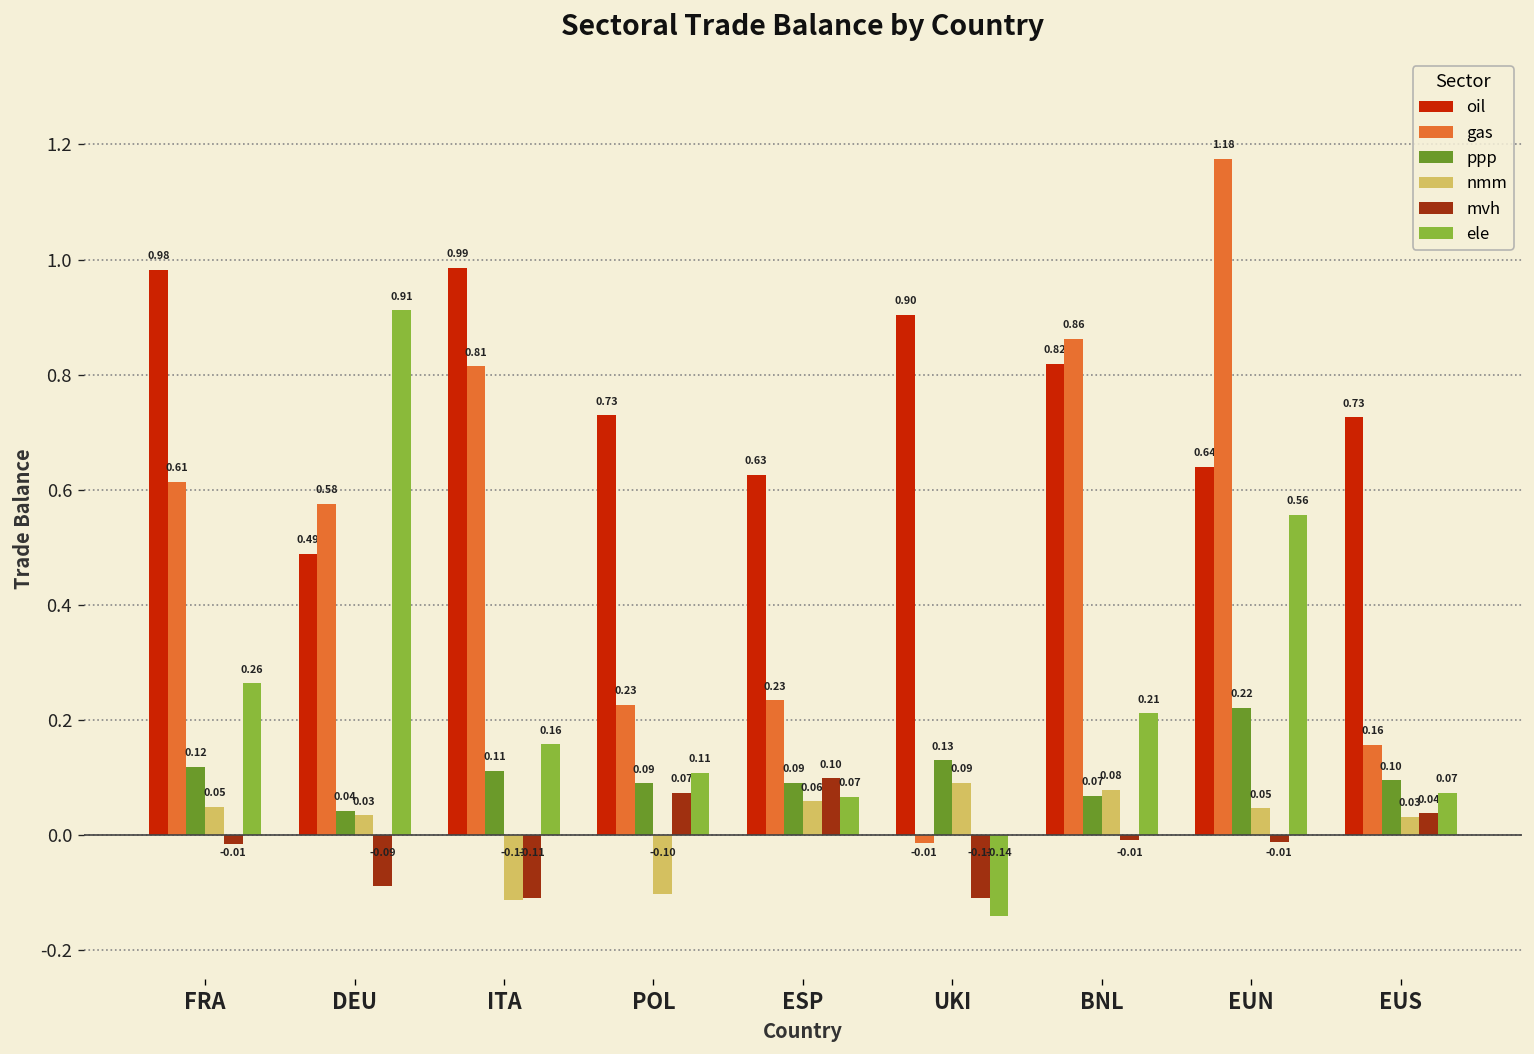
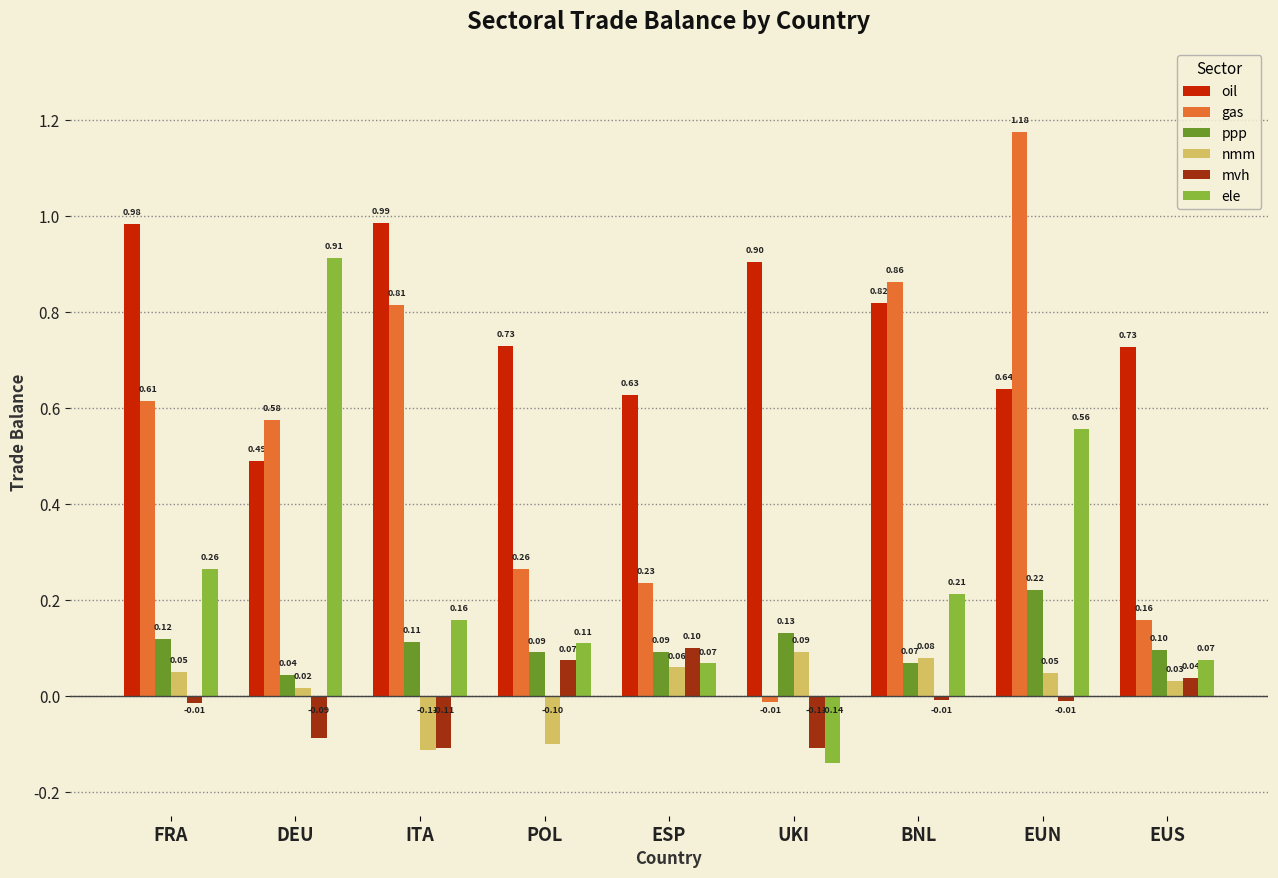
nmm, DEU: 0.03 -> 0.02
gas, POL: 0.23 -> 0.26
